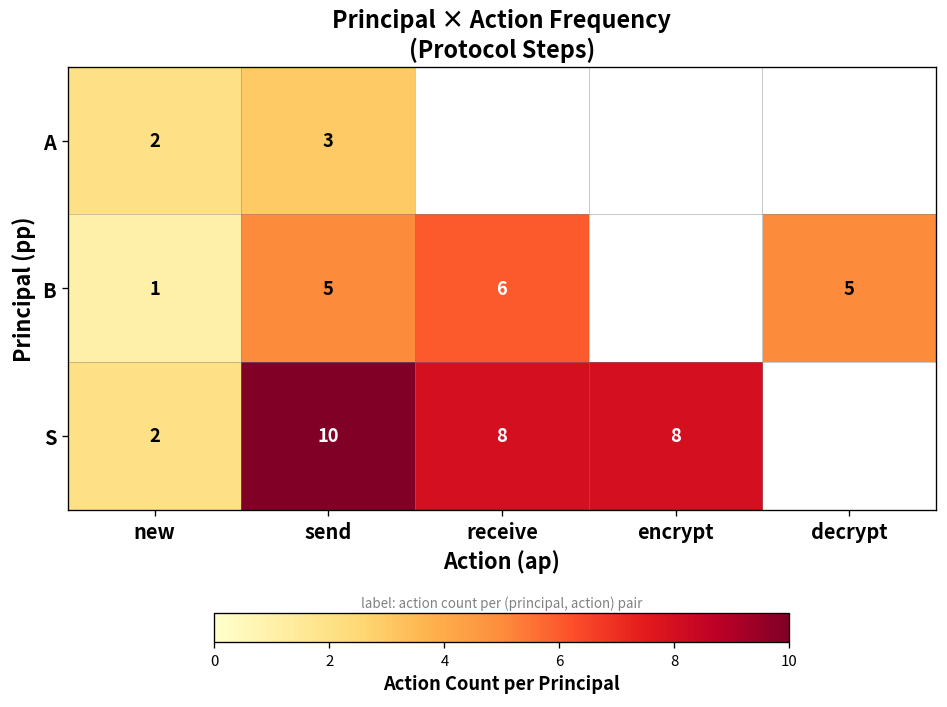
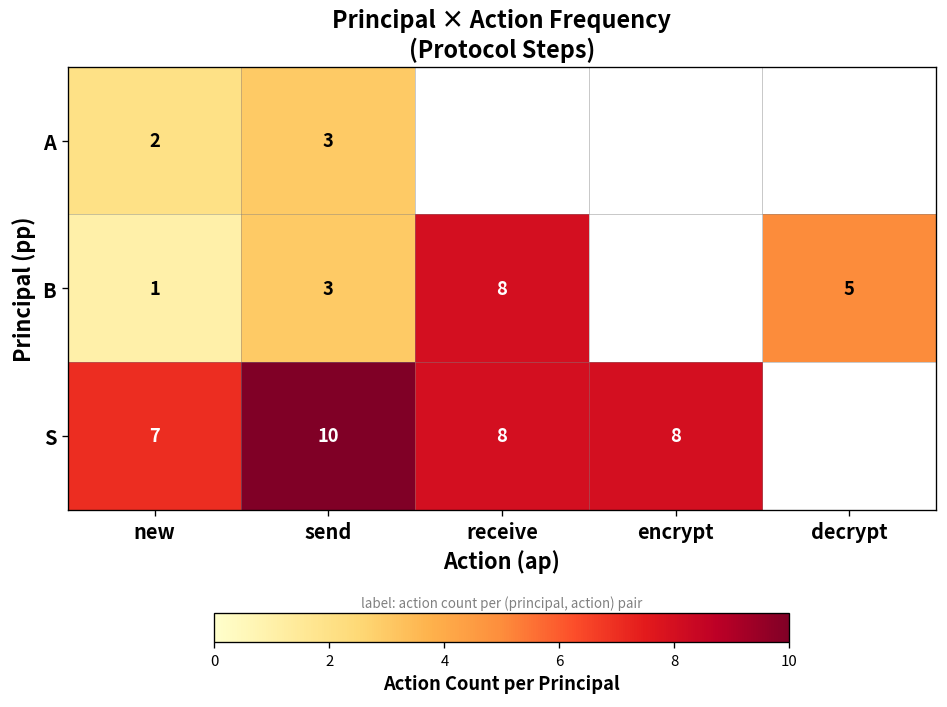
B, send: 5 -> 3
B, receive: 6 -> 8
S, new: 2 -> 7
